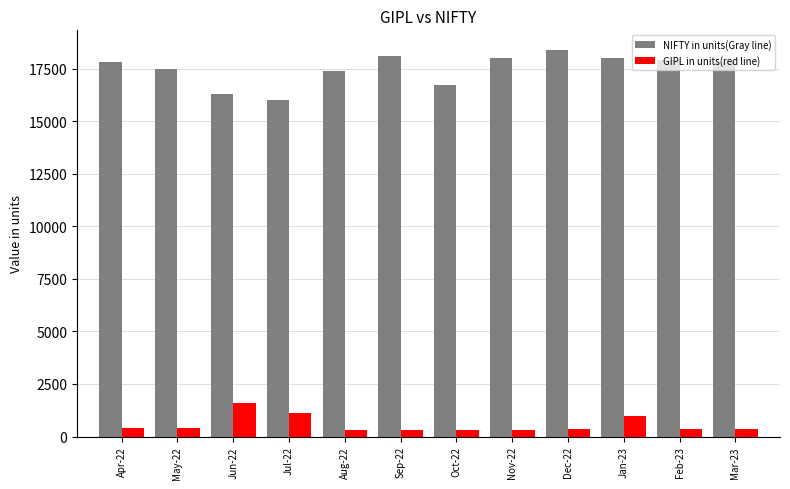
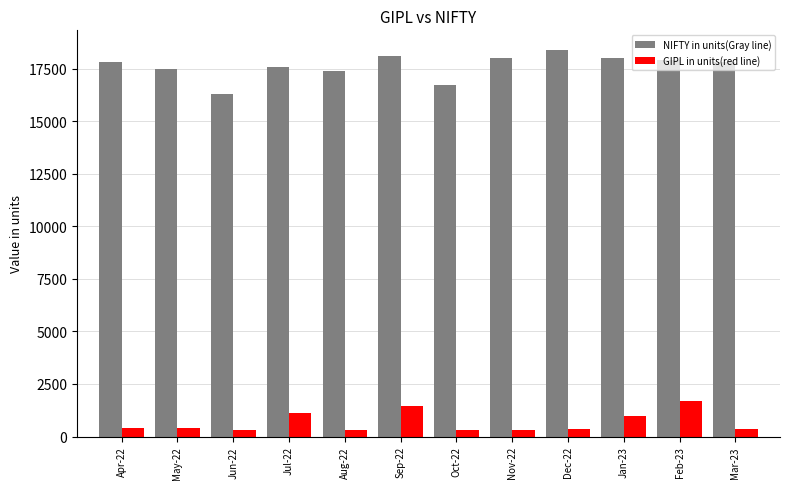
GIPL in units(red line), Jun-22: 1600 -> 300
NIFTY in units(Gray line), Jul-22: 16000 -> 17600
GIPL in units(red line), Sep-22: 300 -> 1500
GIPL in units(red line), Feb-23: 400 -> 1700
